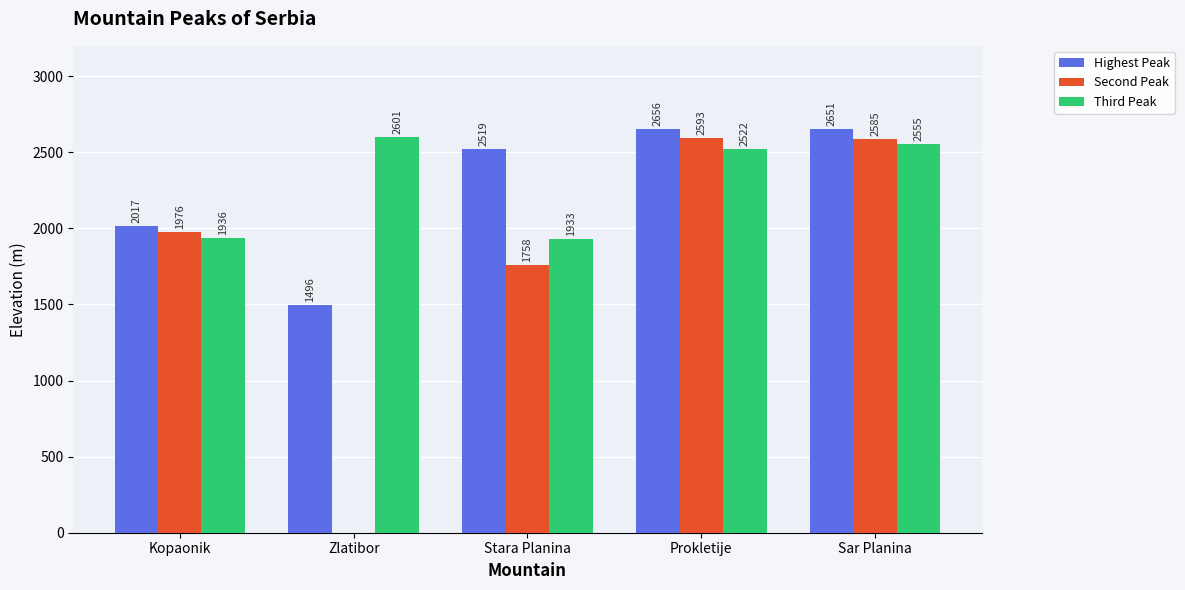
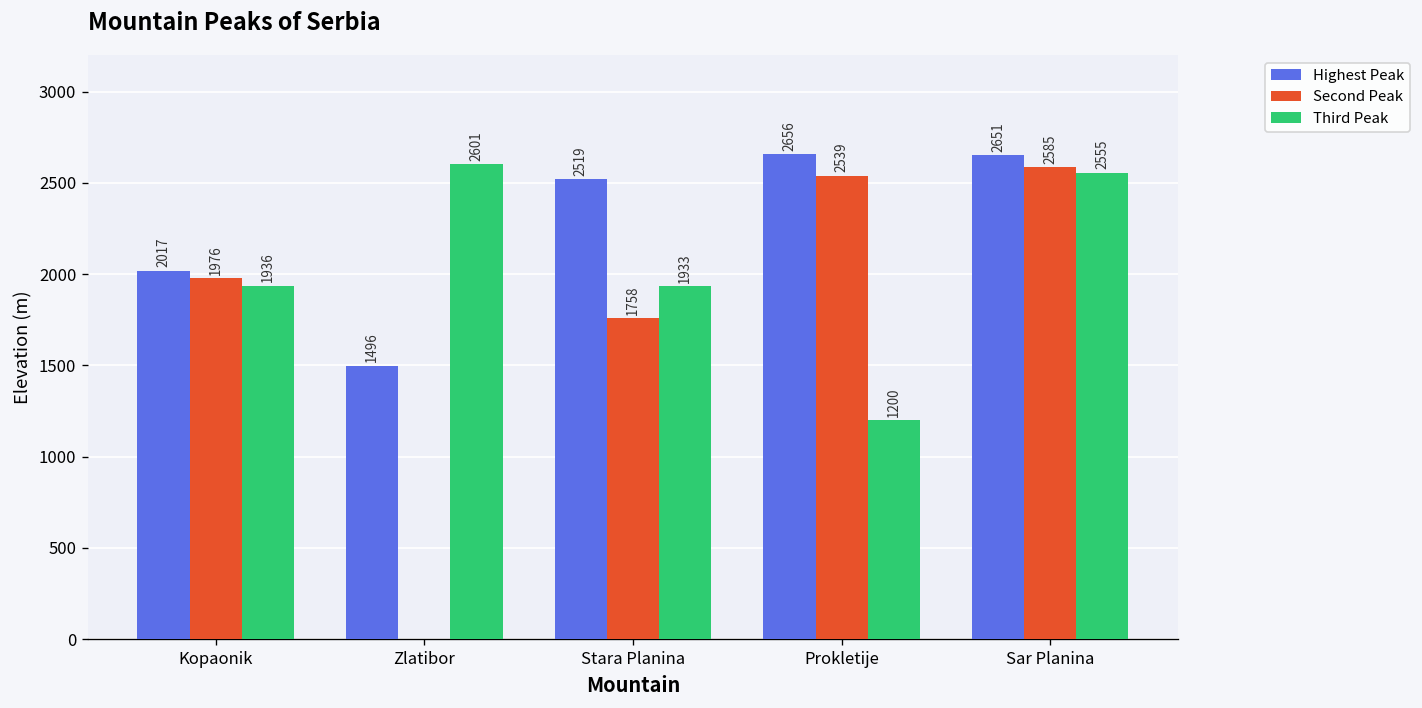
Second Peak, Prokletije: 2593 -> 2539
Third Peak, Prokletije: 2522 -> 1200
